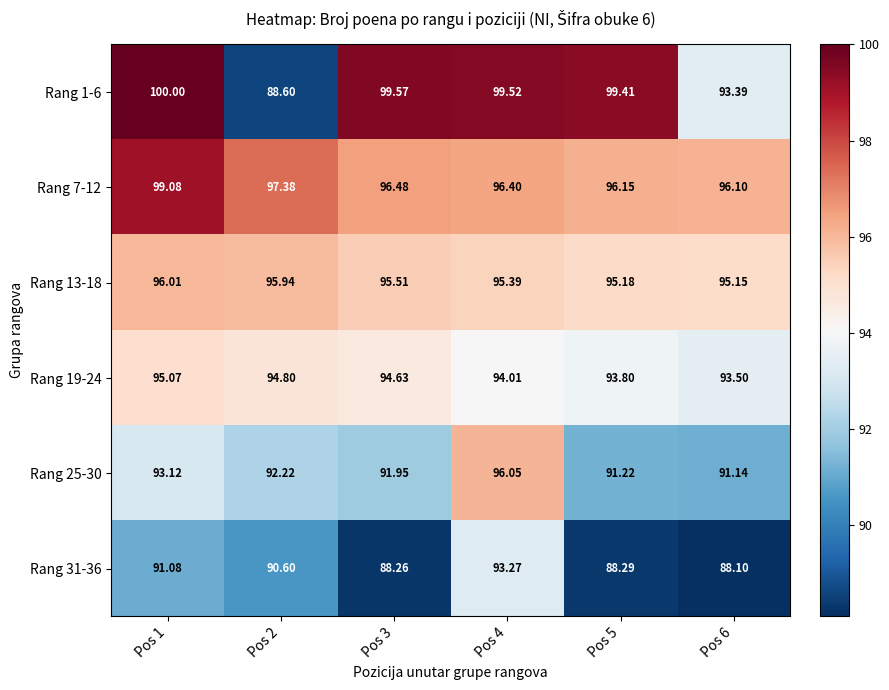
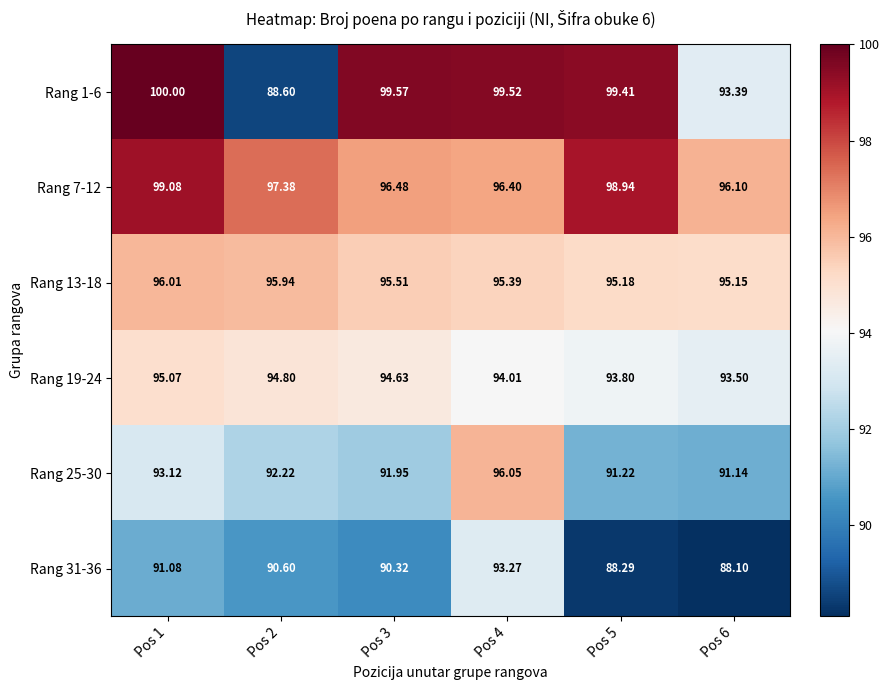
Rang 7-12, Pos 5: 96.15 -> 98.94
Rang 31-36, Pos 3: 88.26 -> 90.32
